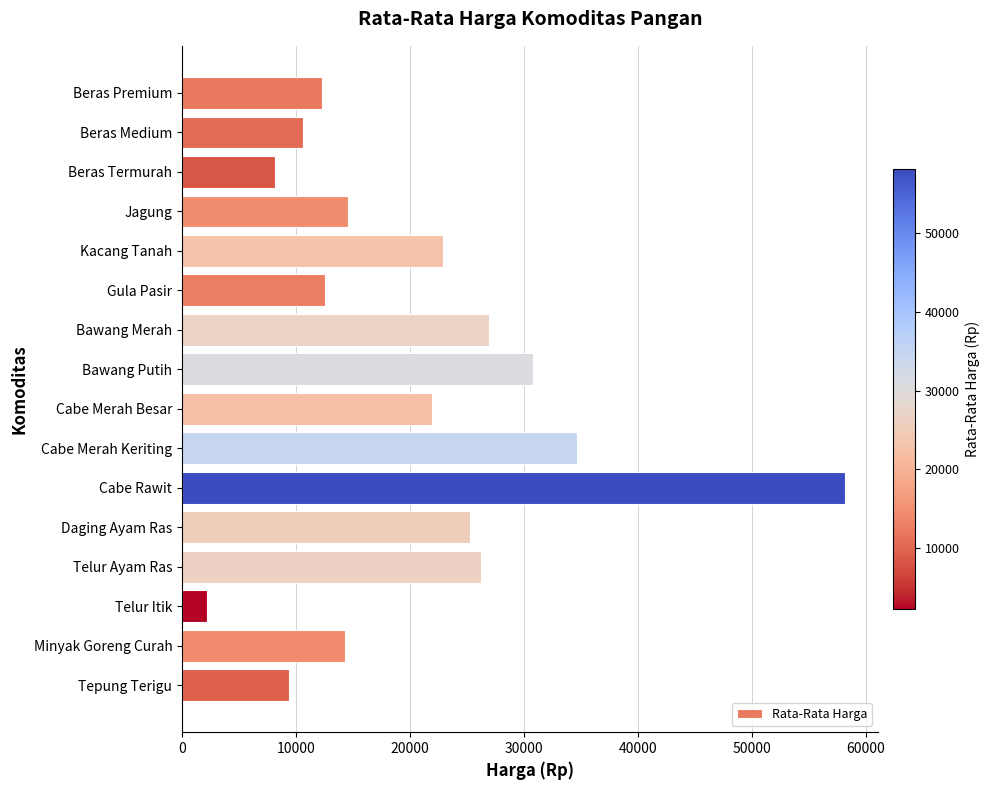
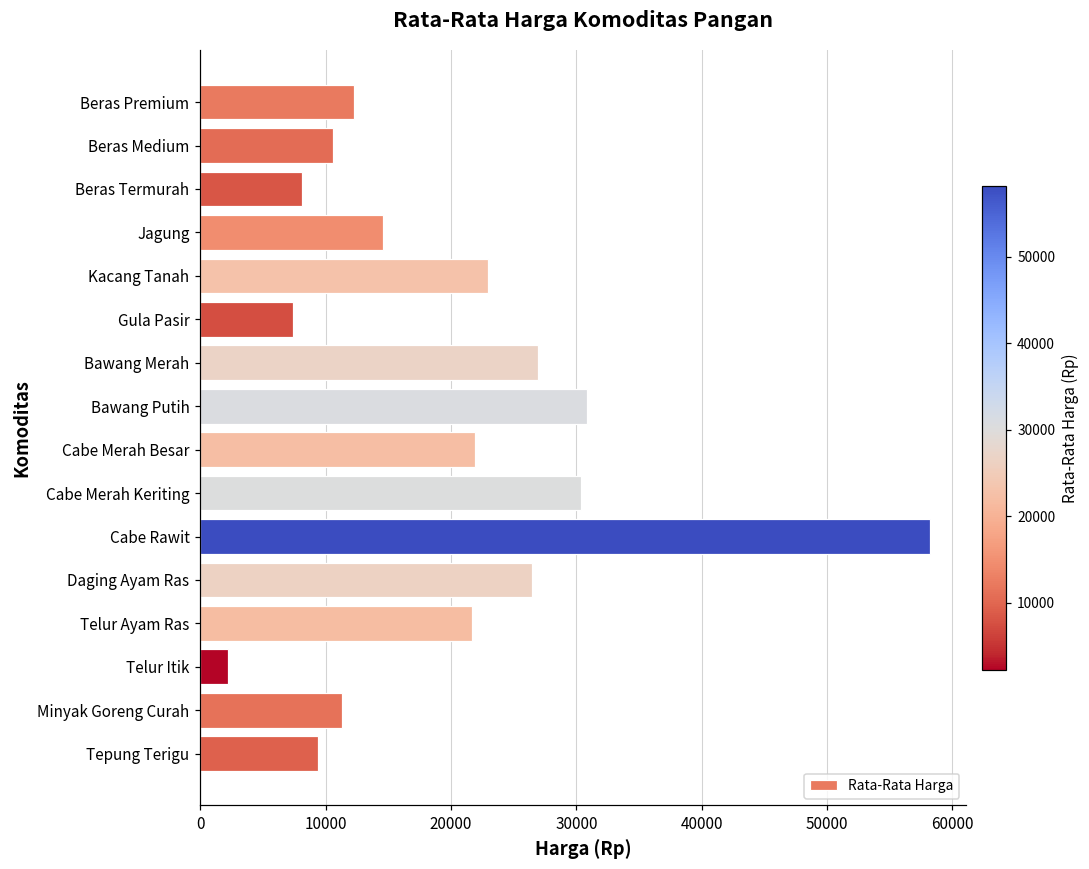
Gula Pasir: 12600 -> 7400
Cabe Merah Keriting: 34700 -> 30400
Daging Ayam Ras: 25300 -> 26500
Telur Ayam Ras: 26200 -> 21700
Minyak Goreng Curah: 14300 -> 11300
